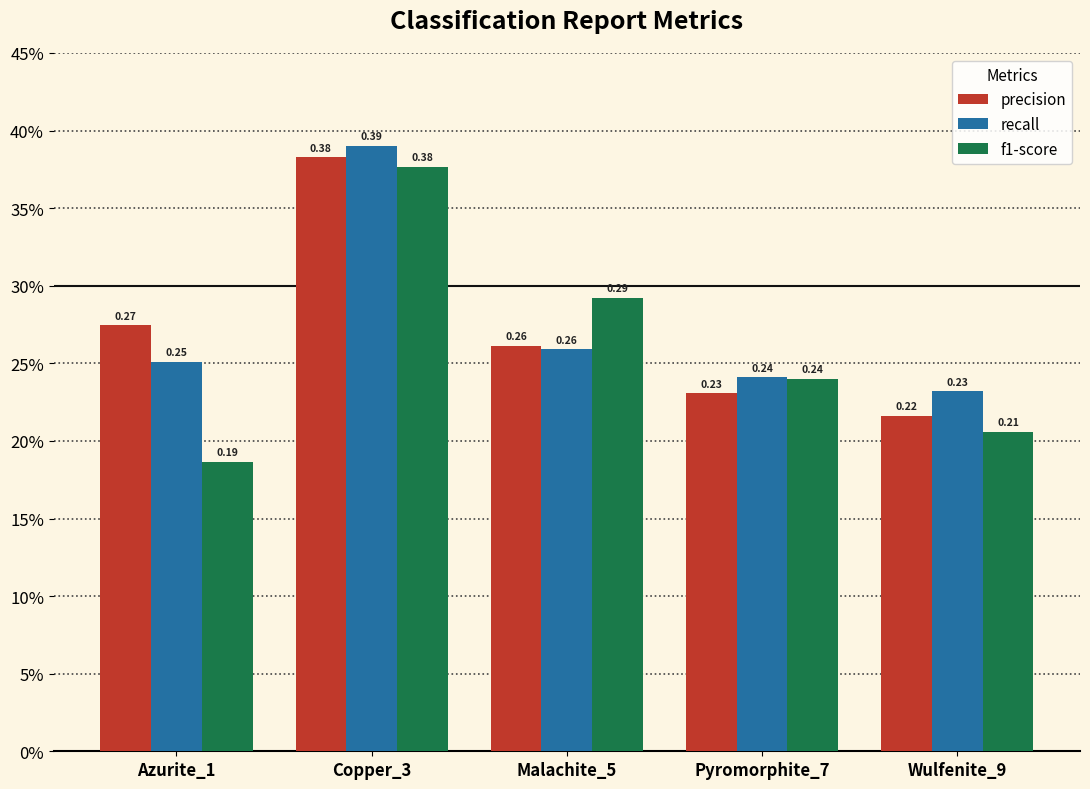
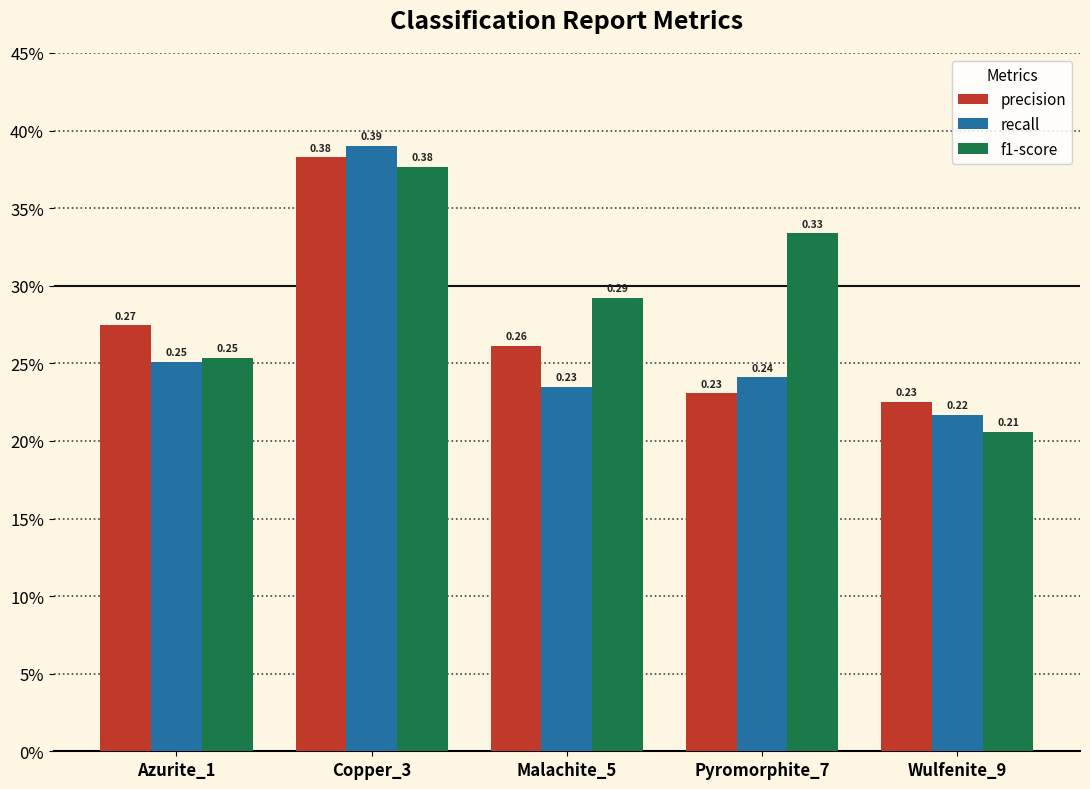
f1-score, Azurite_1: 0.19 -> 0.25
recall, Malachite_5: 0.26 -> 0.23
f1-score, Pyromorphite_7: 0.24 -> 0.33
precision, Wulfenite_9: 0.22 -> 0.23
recall, Wulfenite_9: 0.23 -> 0.22
